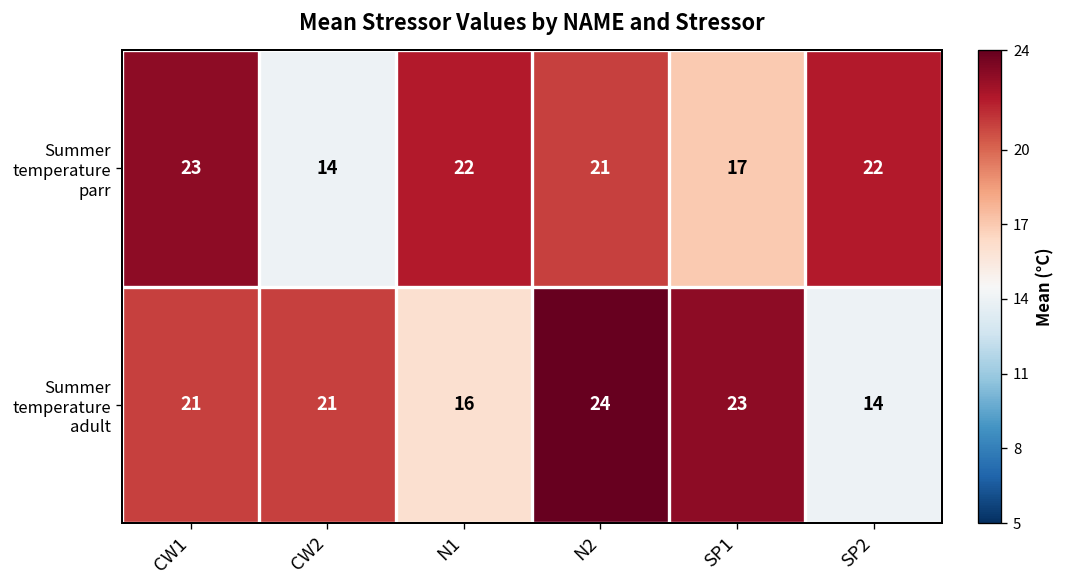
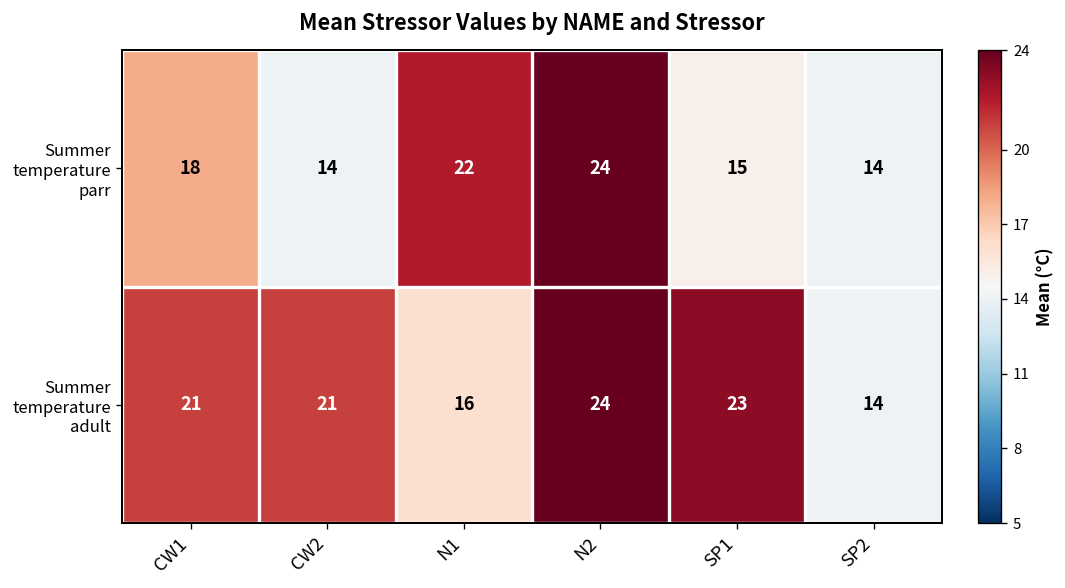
Summer temperature parr, CW1: 23 -> 18
Summer temperature parr, N2: 21 -> 24
Summer temperature parr, SP1: 17 -> 15
Summer temperature parr, SP2: 22 -> 14
